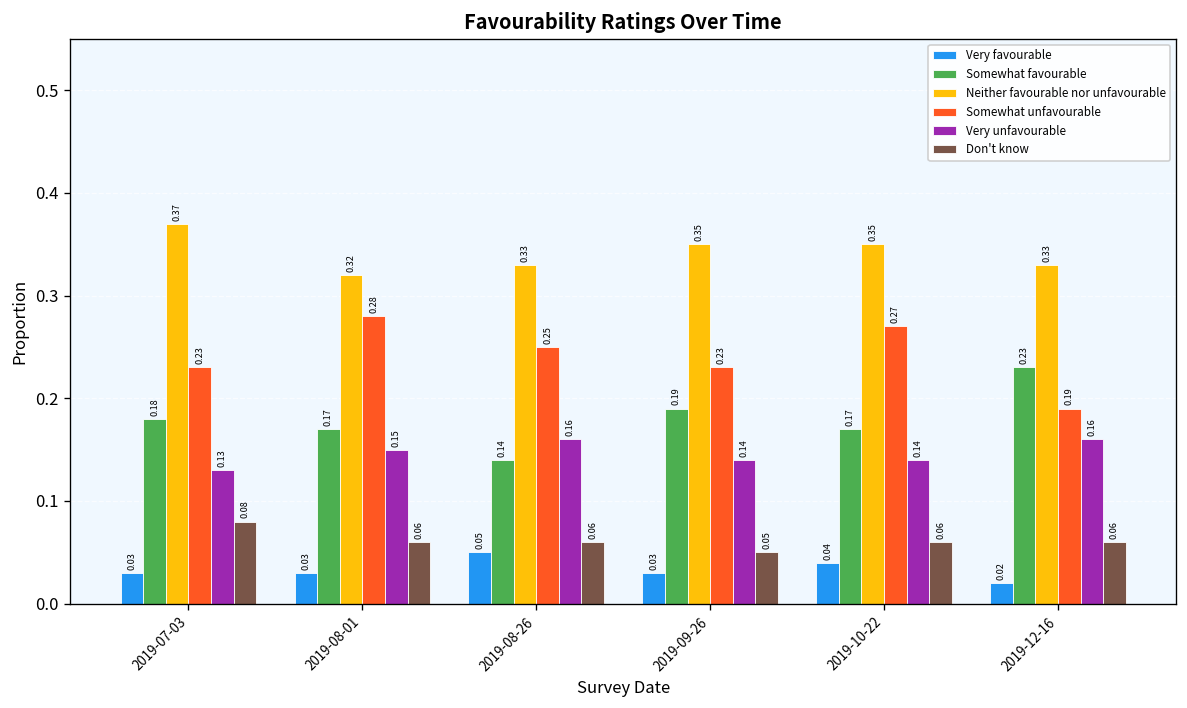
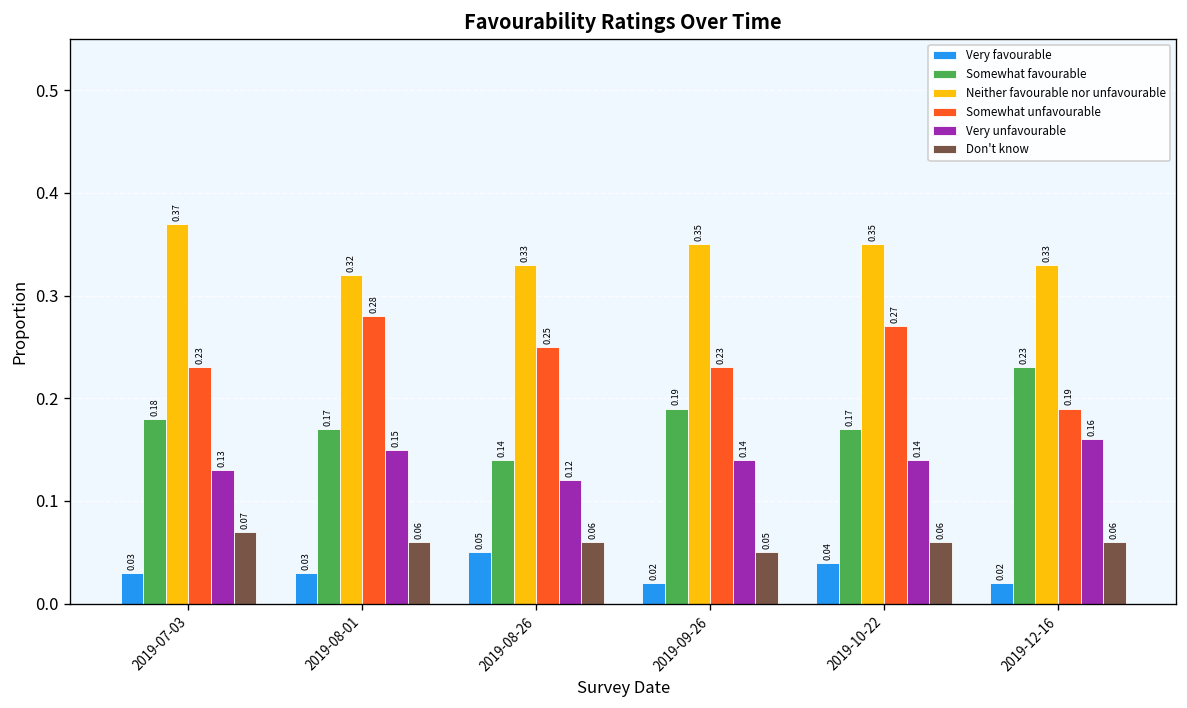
Don't know, 2019-07-03: 0.08 -> 0.07
Very unfavourable, 2019-08-26: 0.16 -> 0.12
Very favourable, 2019-09-26: 0.03 -> 0.02
